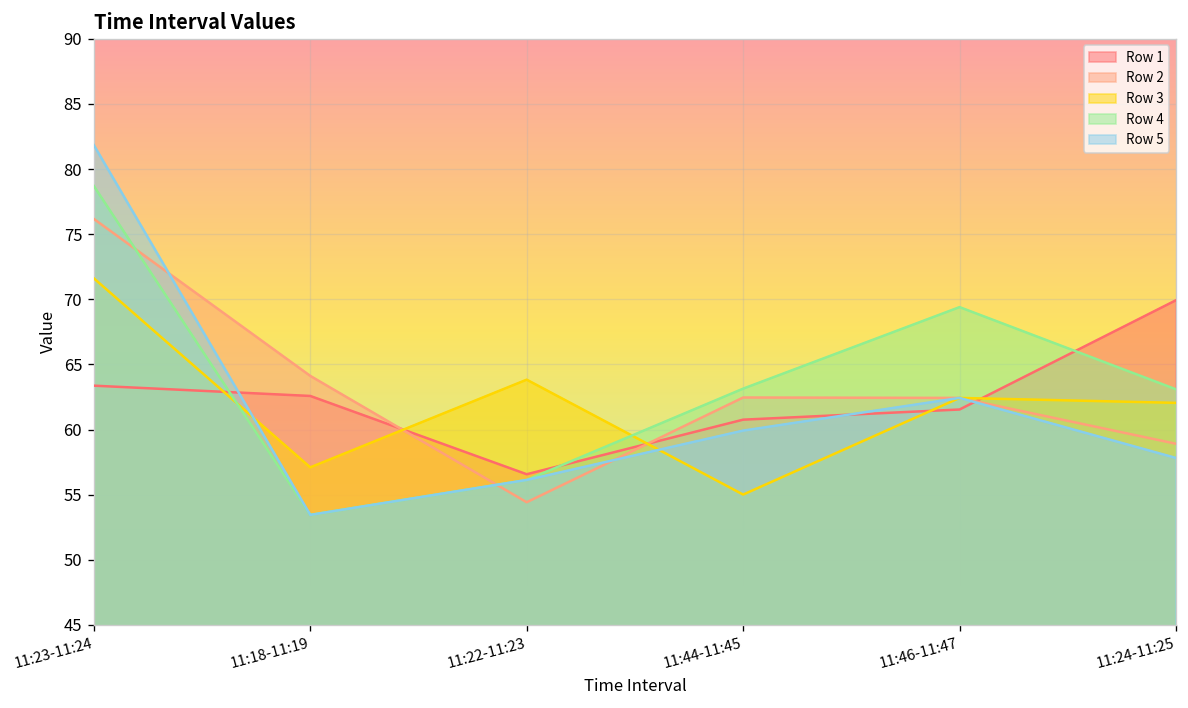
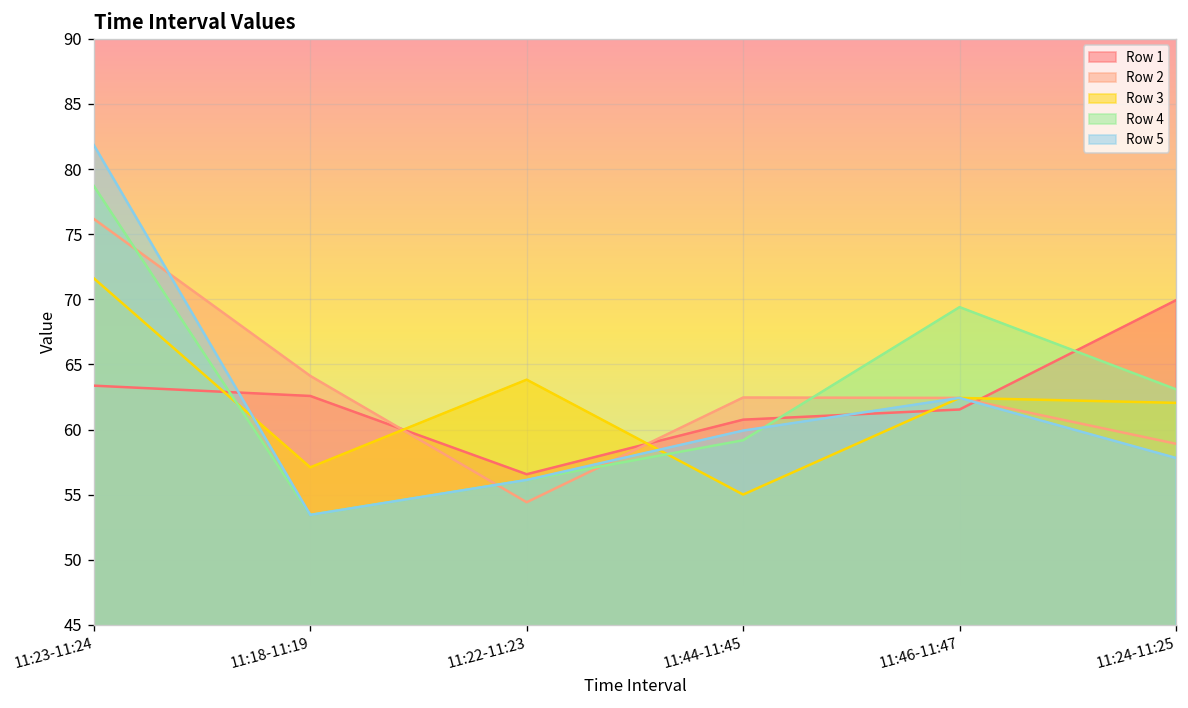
Row 4, 11:44-11:45: 63.1 -> 59.2
